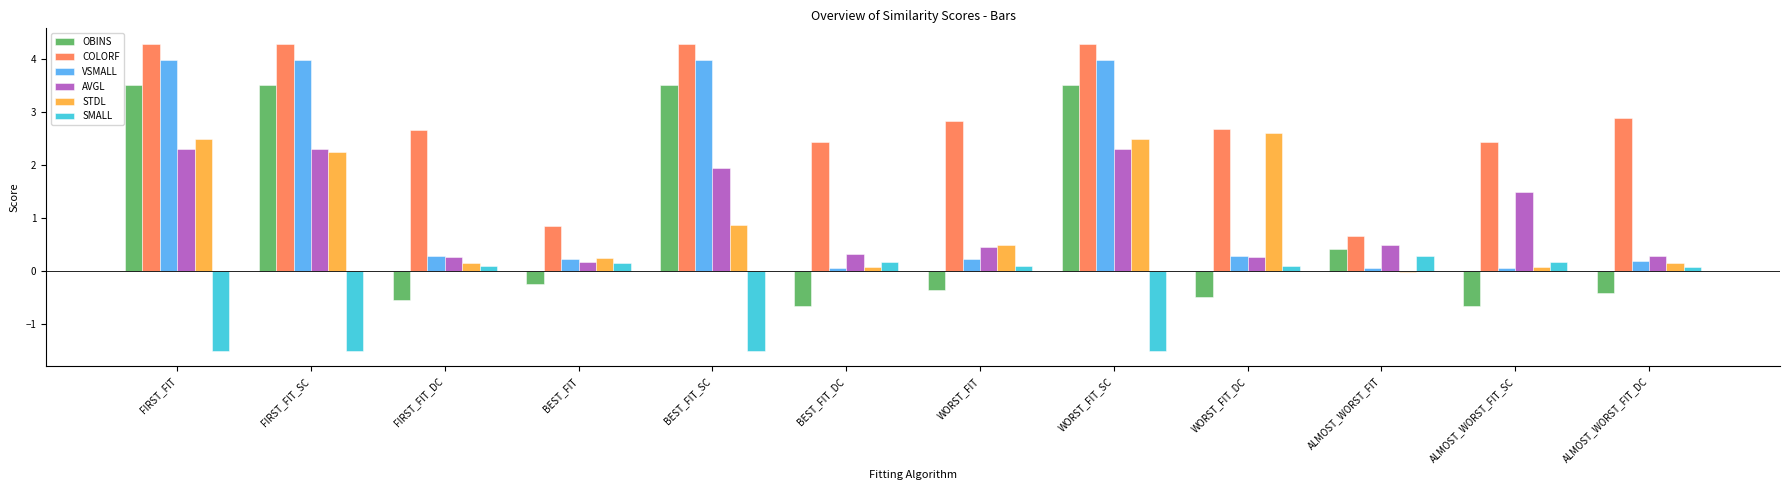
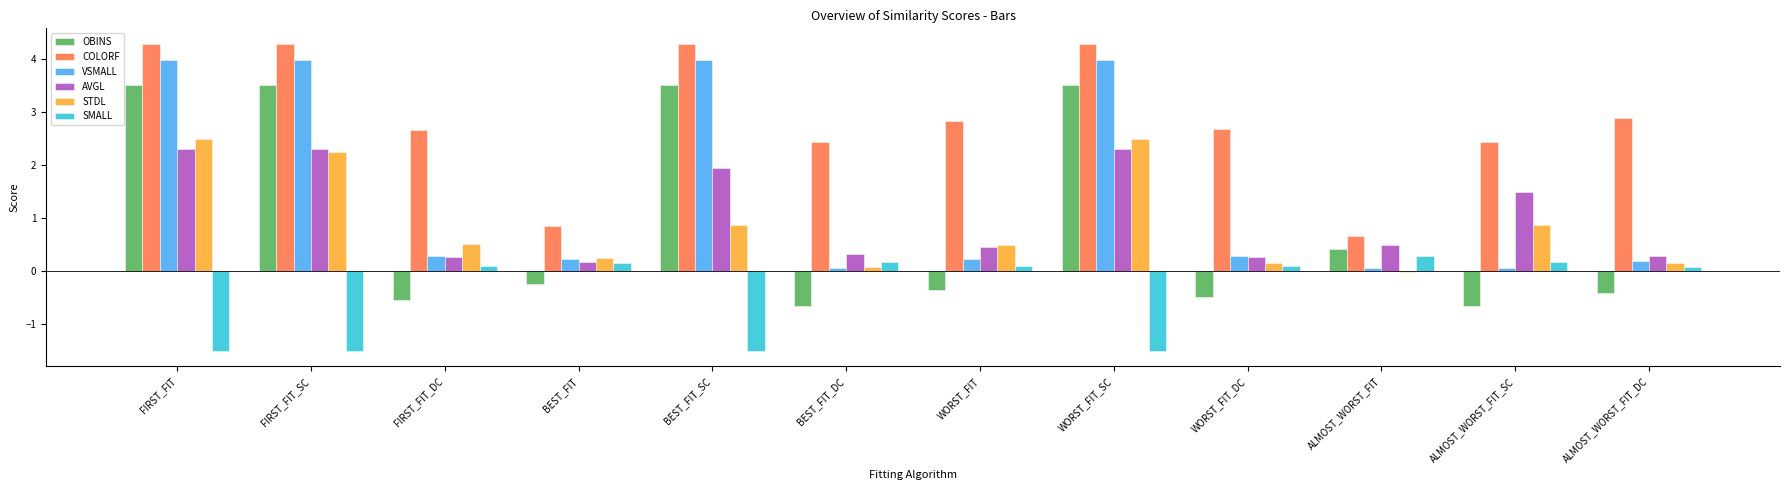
STDL, FIRST_FIT_DC: 0.1 -> 0.5
STDL, WORST_FIT_DC: 2.6 -> 0.1
STDL, ALMOST_WORST_FIT_SC: 0.1 -> 0.9
